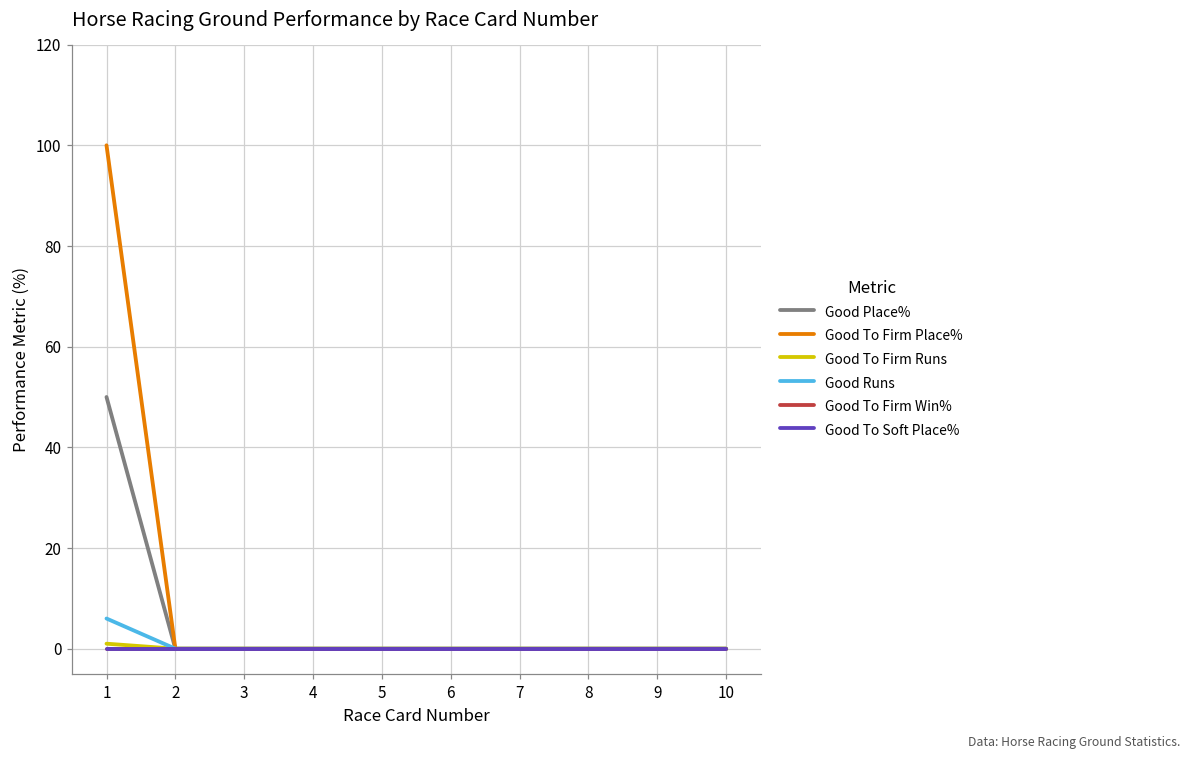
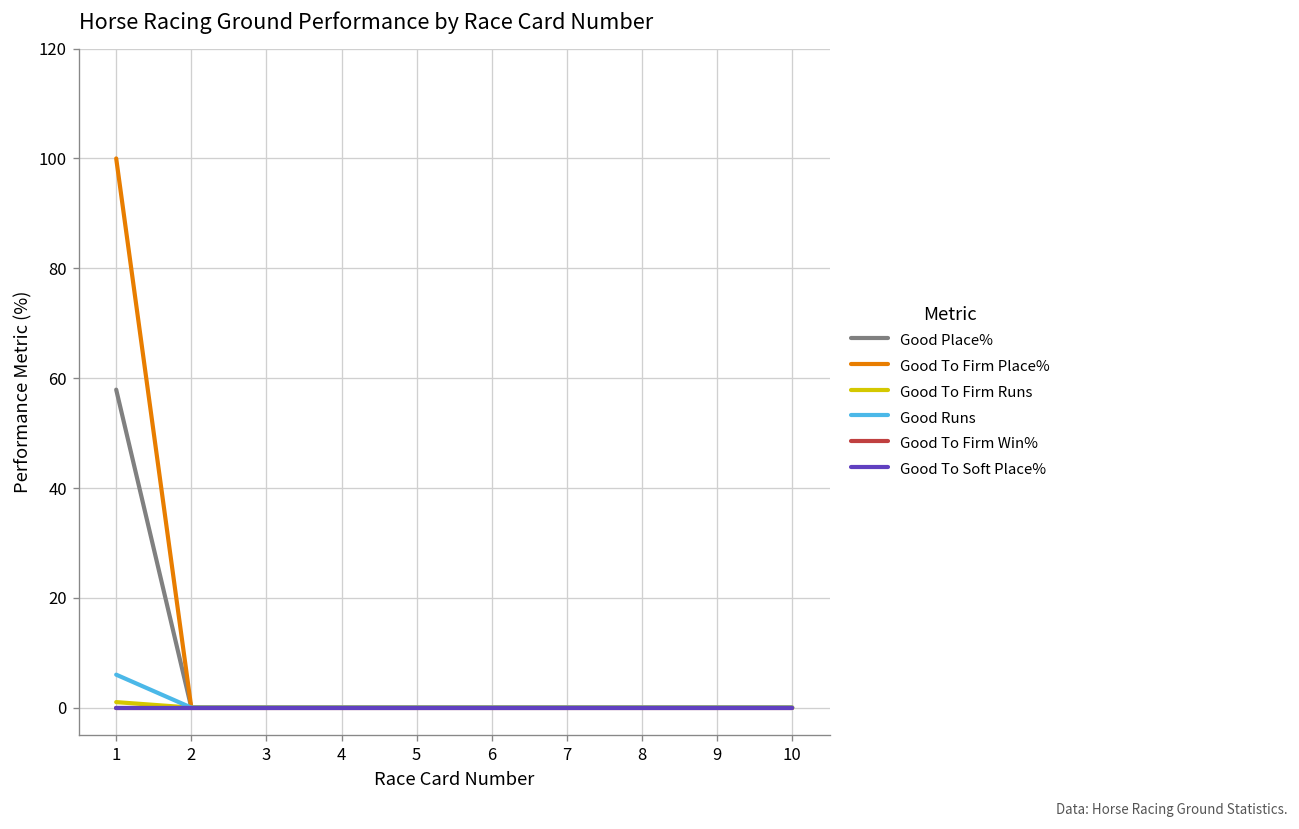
Good Place%, 1: 50 -> 58
